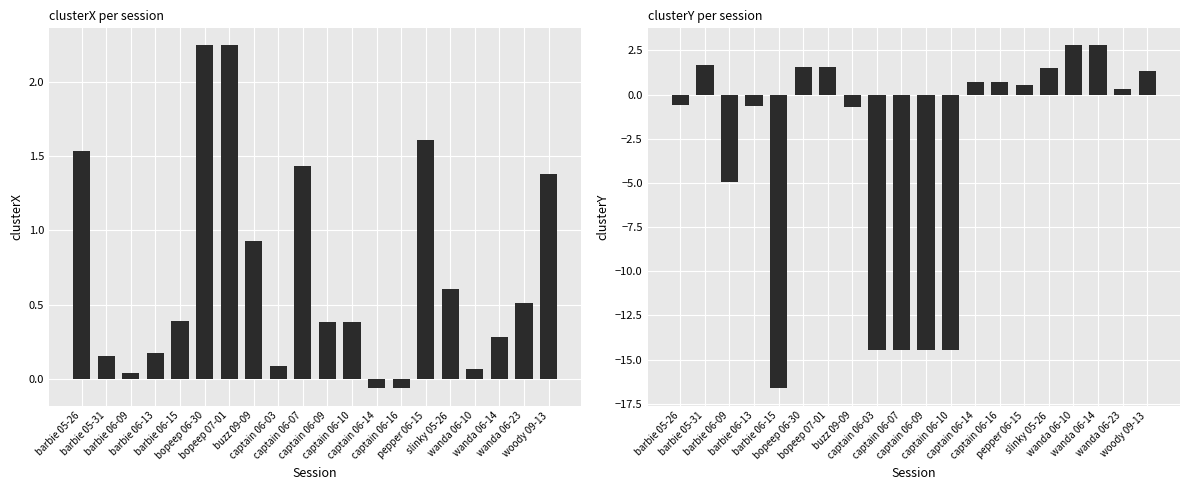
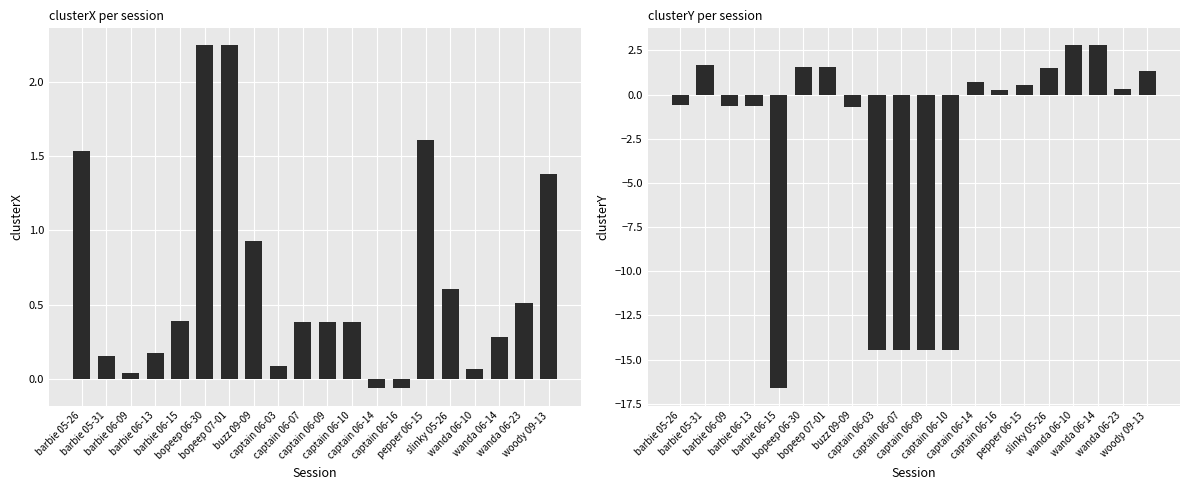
clusterX per session, captain 06-07: 1.43 -> 0.38
clusterY per session, barbie 06-09: -4.9 -> -0.6
clusterY per session, captain 06-16: 0.7 -> 0.3
